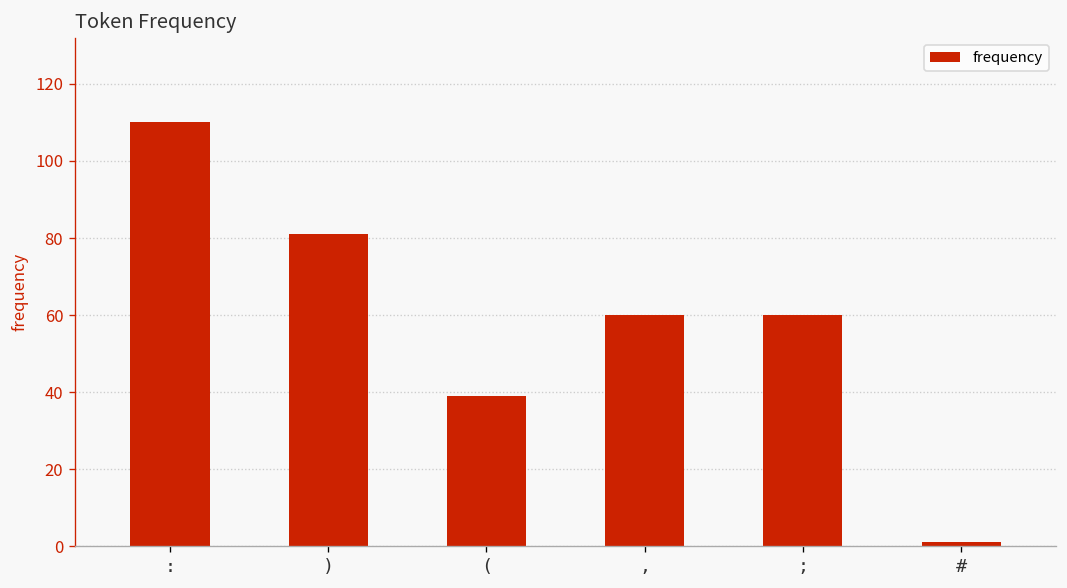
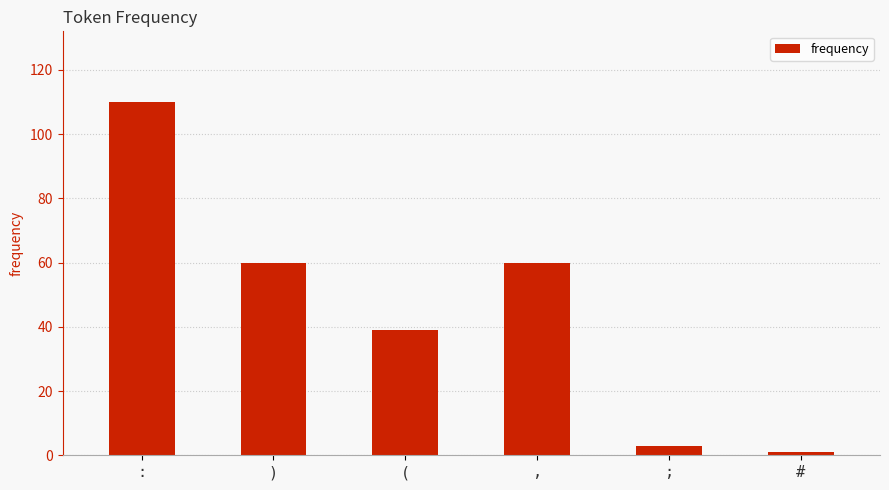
): 81 -> 60
;: 60 -> 3
